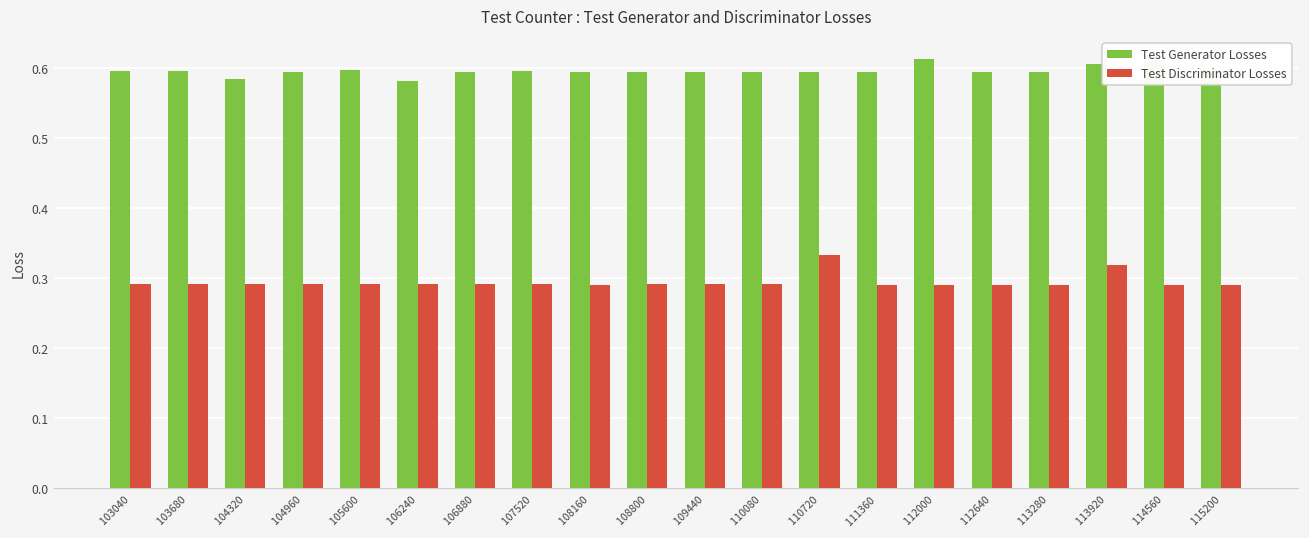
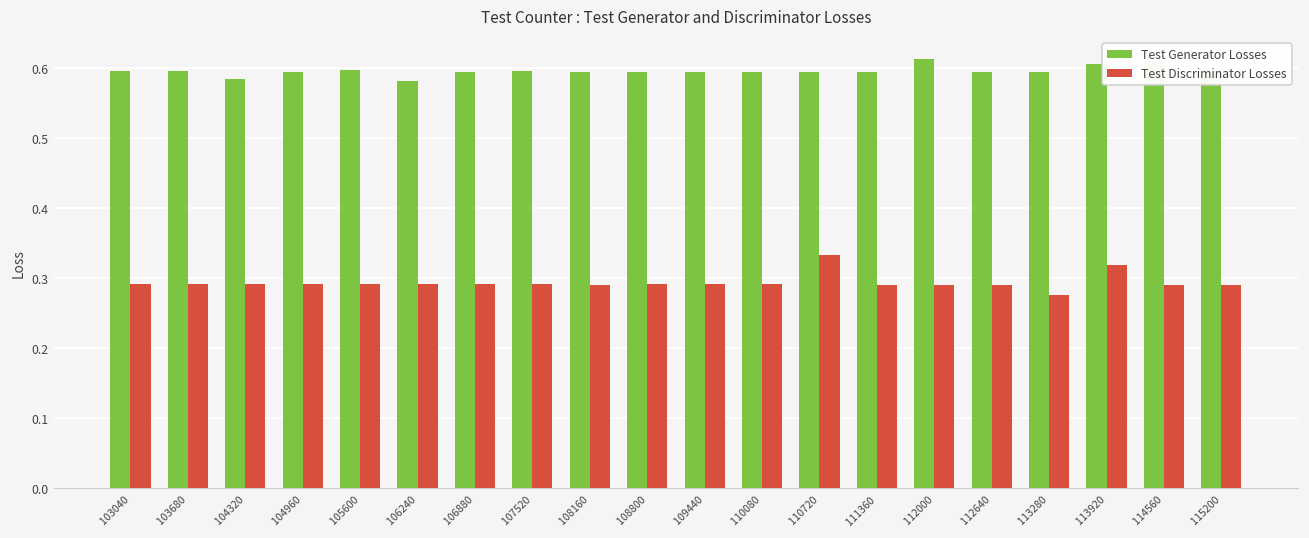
Test Discriminator Losses, 113280: 0.29 -> 0.28
